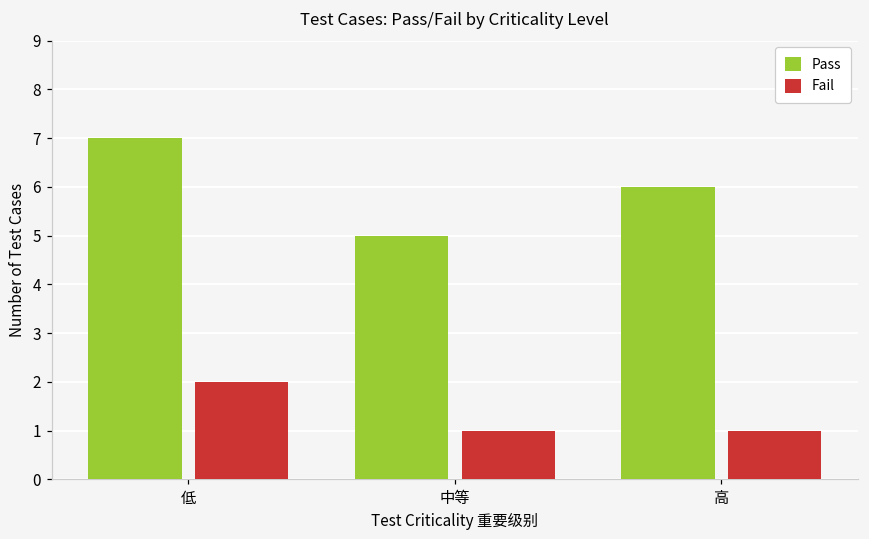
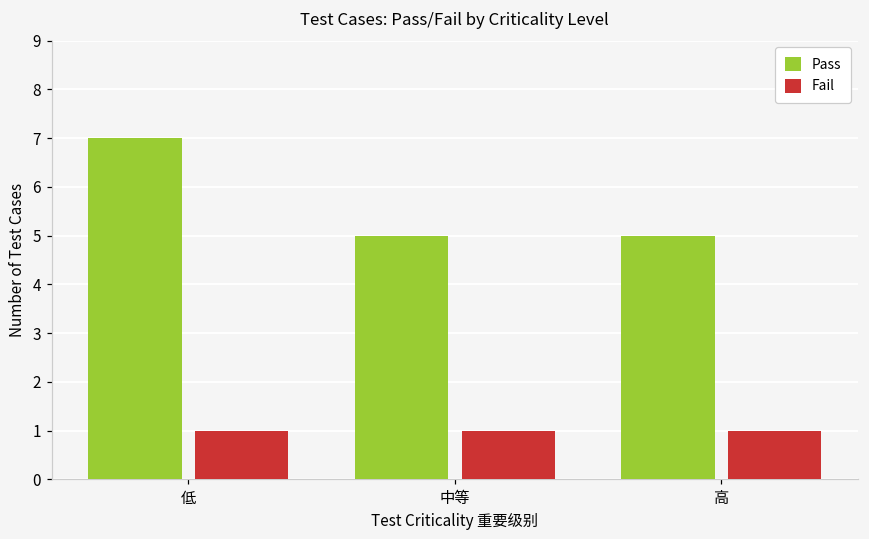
Fail, 低: 2 -> 1
Pass, 高: 6 -> 5
